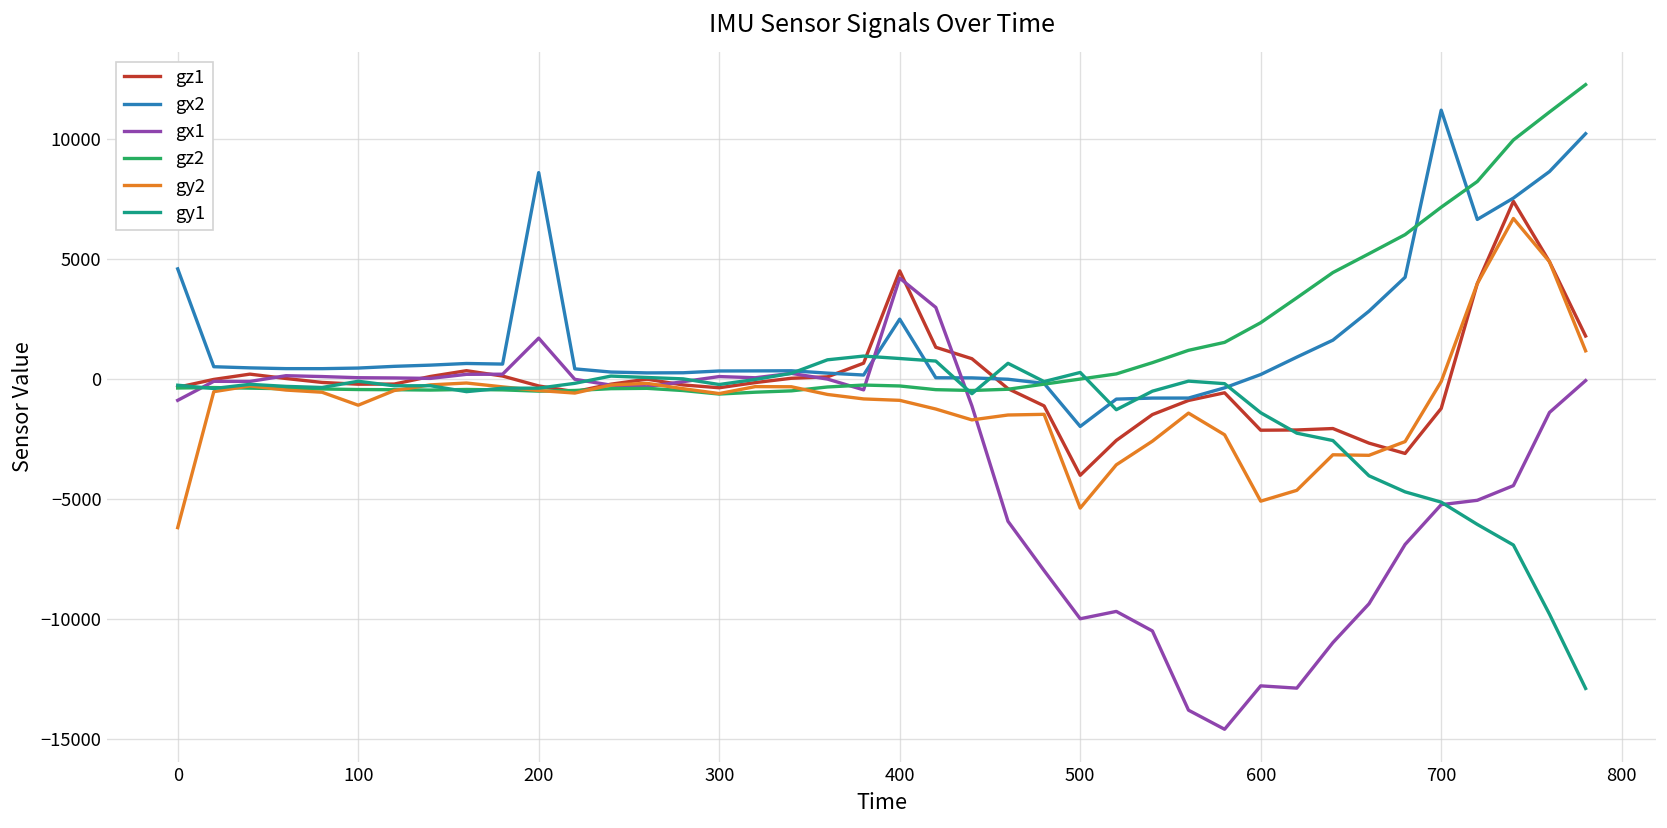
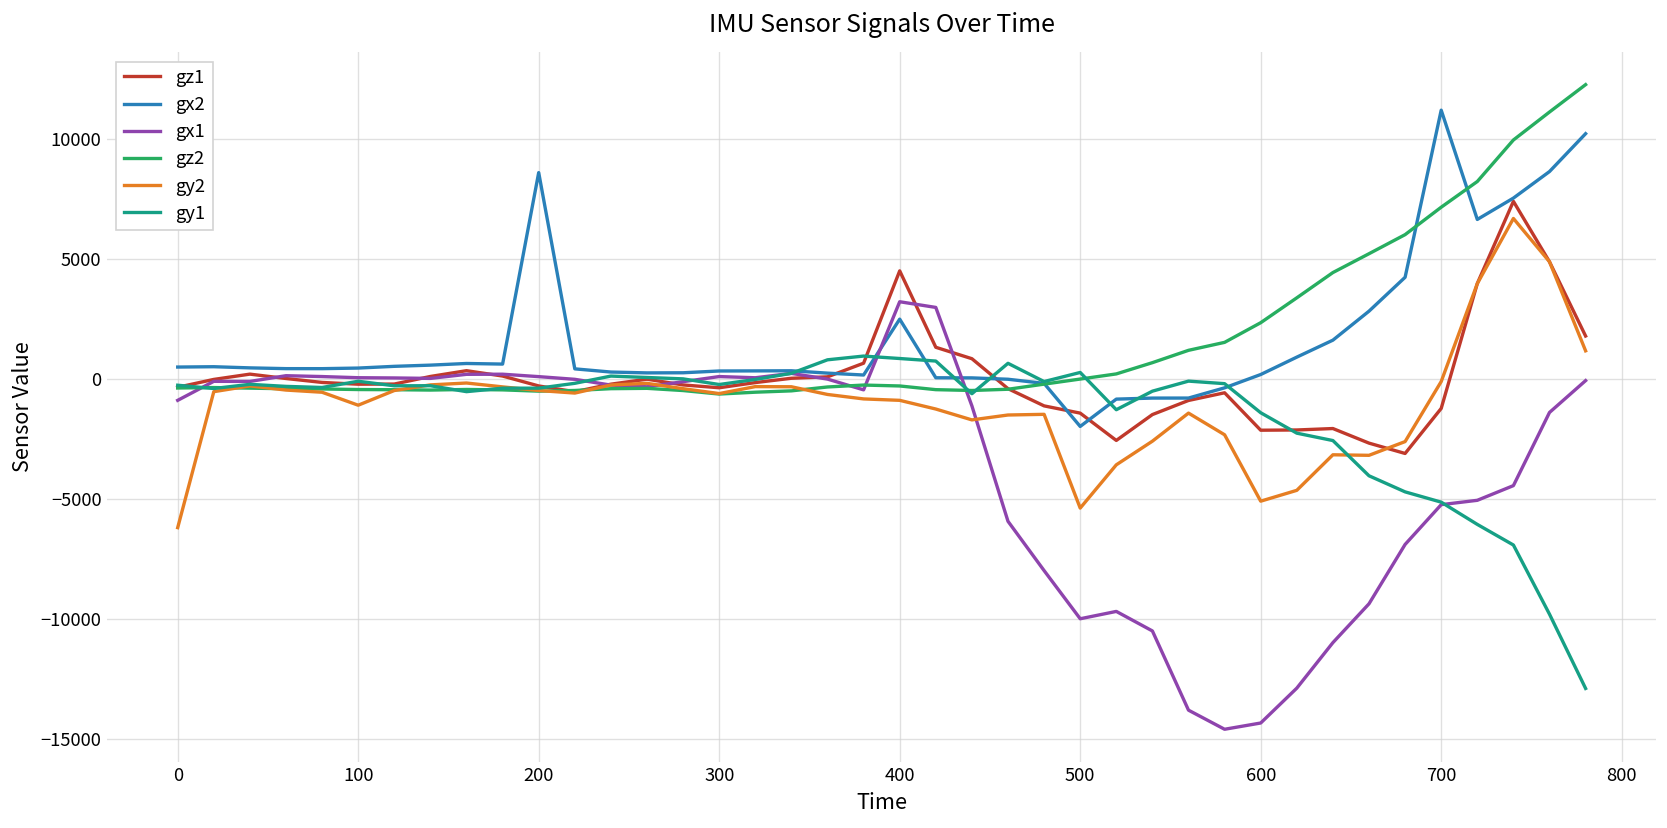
gx2, 0: 4600 -> 500
gx1, 200: 1700 -> 100
gx1, 400: 4200 -> 3200
gz1, 500: -4000 -> -1400
gx1, 600: -12800 -> -14300
